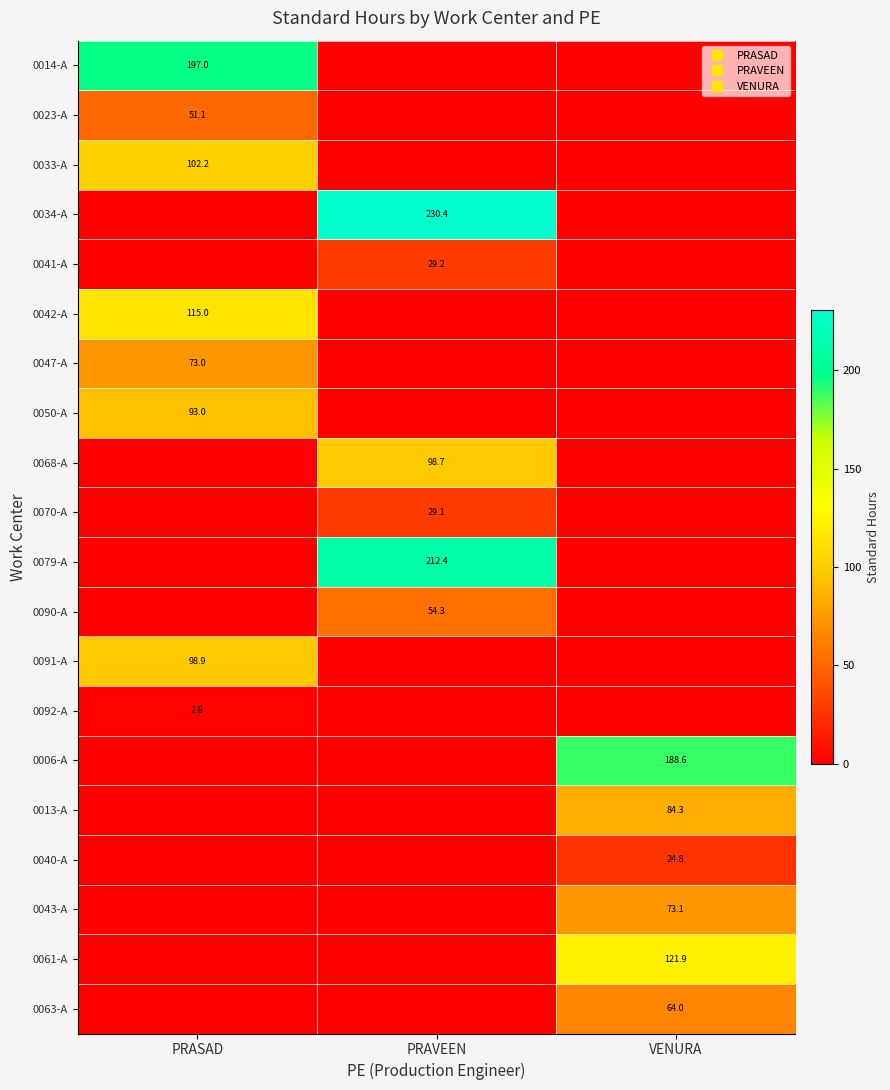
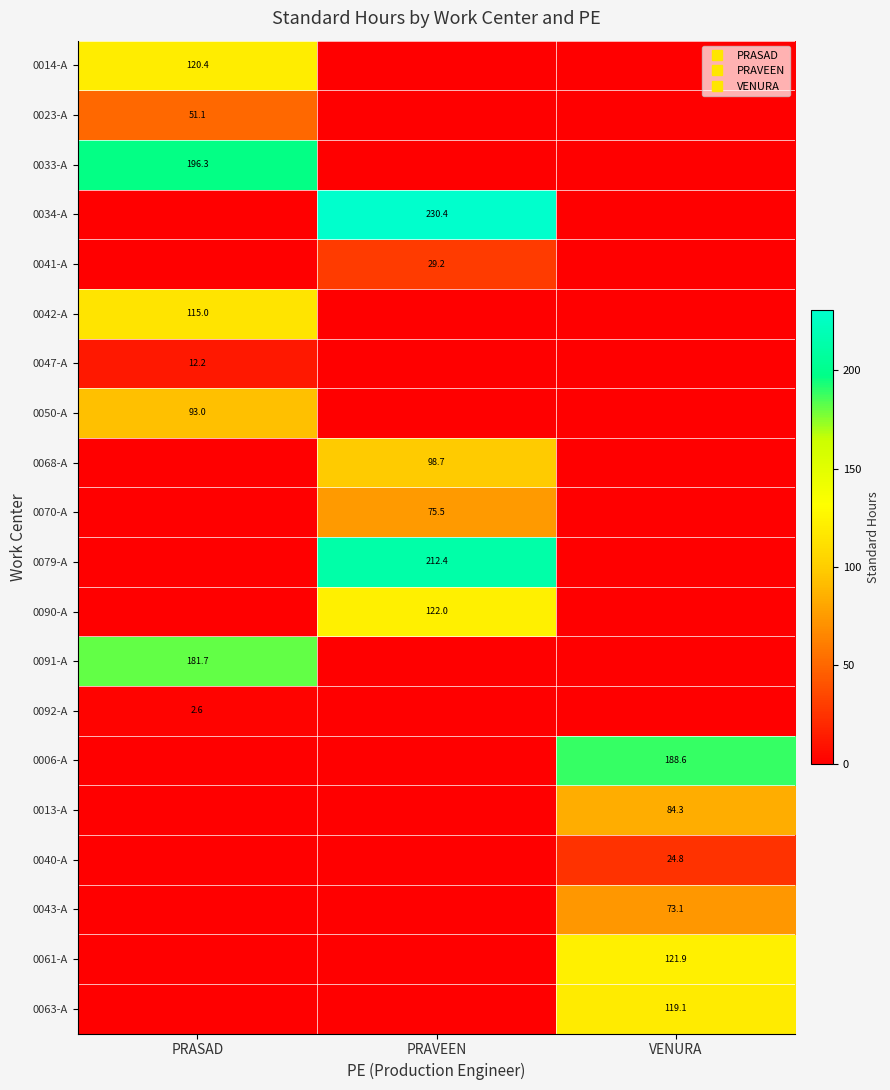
0014-A, PRASAD: 197.0 -> 120.4
0033-A, PRASAD: 102.2 -> 196.3
0047-A, PRASAD: 73.0 -> 12.2
0070-A, PRAVEEN: 29.1 -> 75.5
0090-A, PRAVEEN: 54.3 -> 122.0
0091-A, PRASAD: 98.9 -> 181.7
0063-A, VENURA: 64.0 -> 119.1
